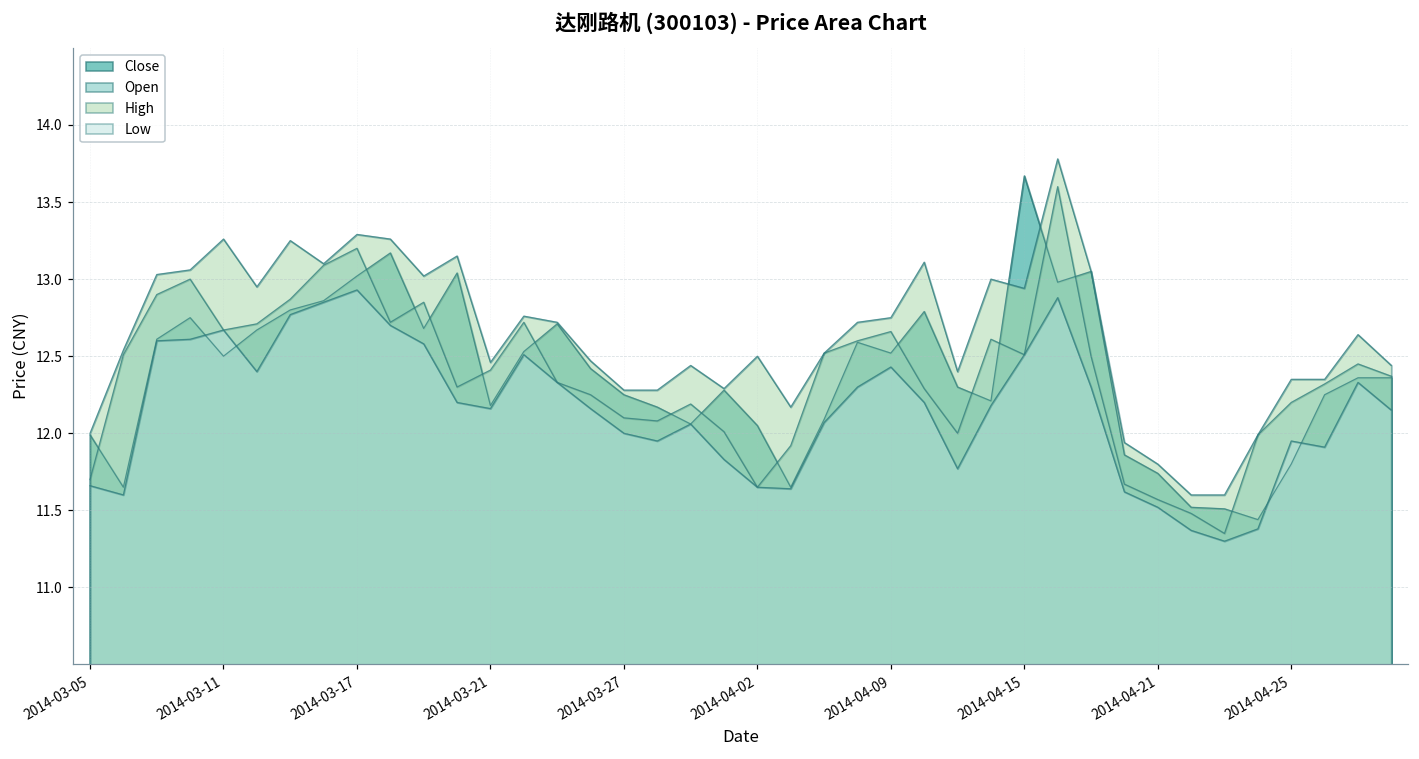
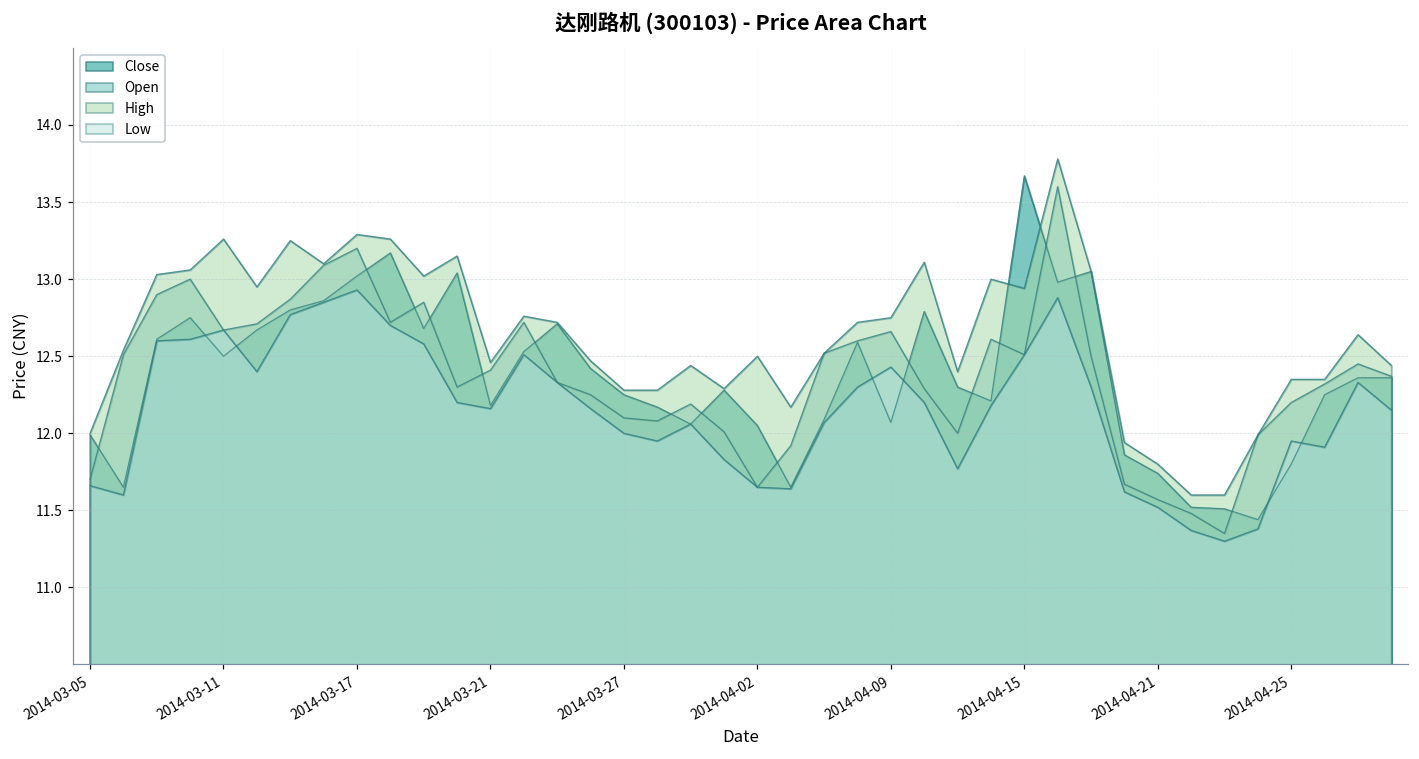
Close, 2014-04-09: 12.52 -> 12.07
